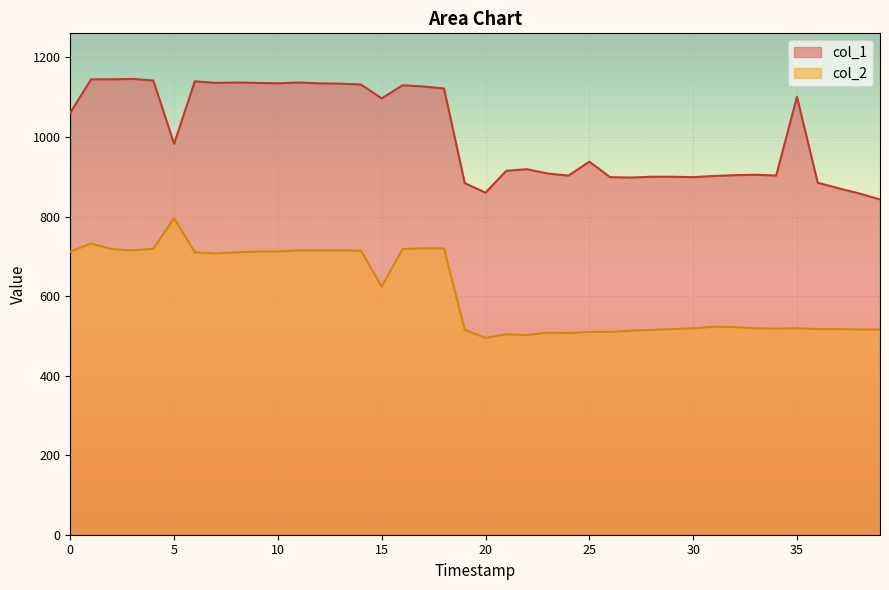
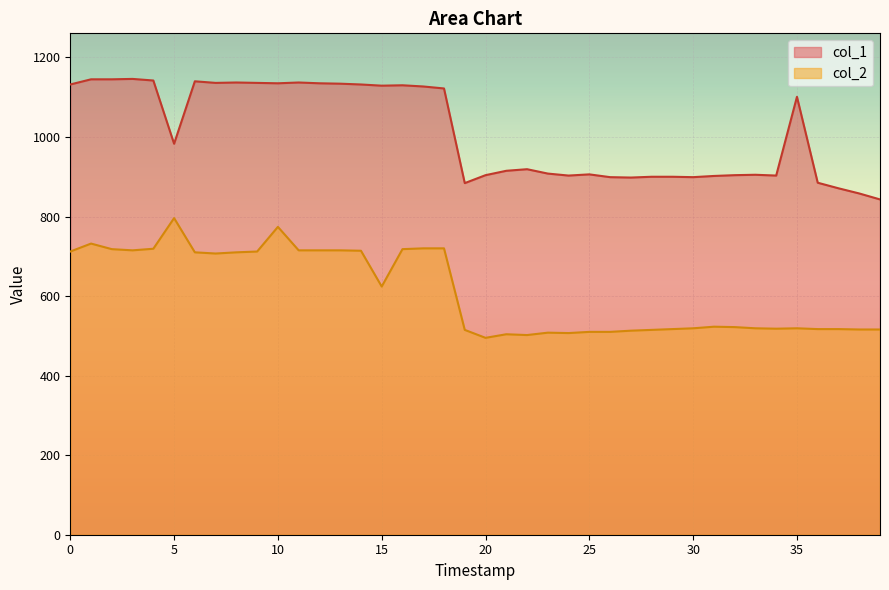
col_1, 0: 1060 -> 1130
col_2, 10: 710 -> 770
col_1, 15: 1100 -> 1130
col_1, 20: 860 -> 900
col_1, 25: 940 -> 910
